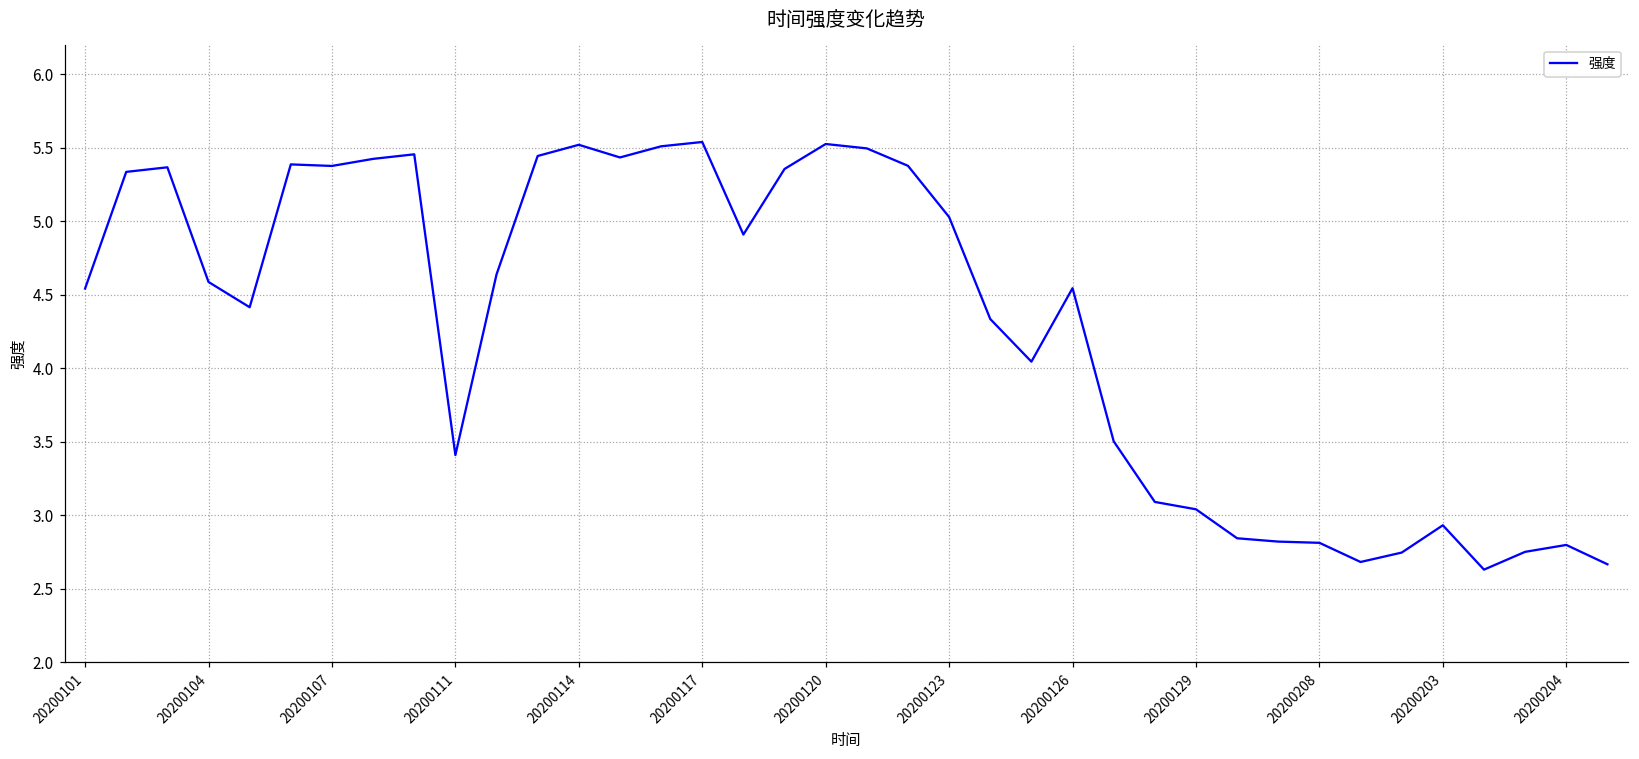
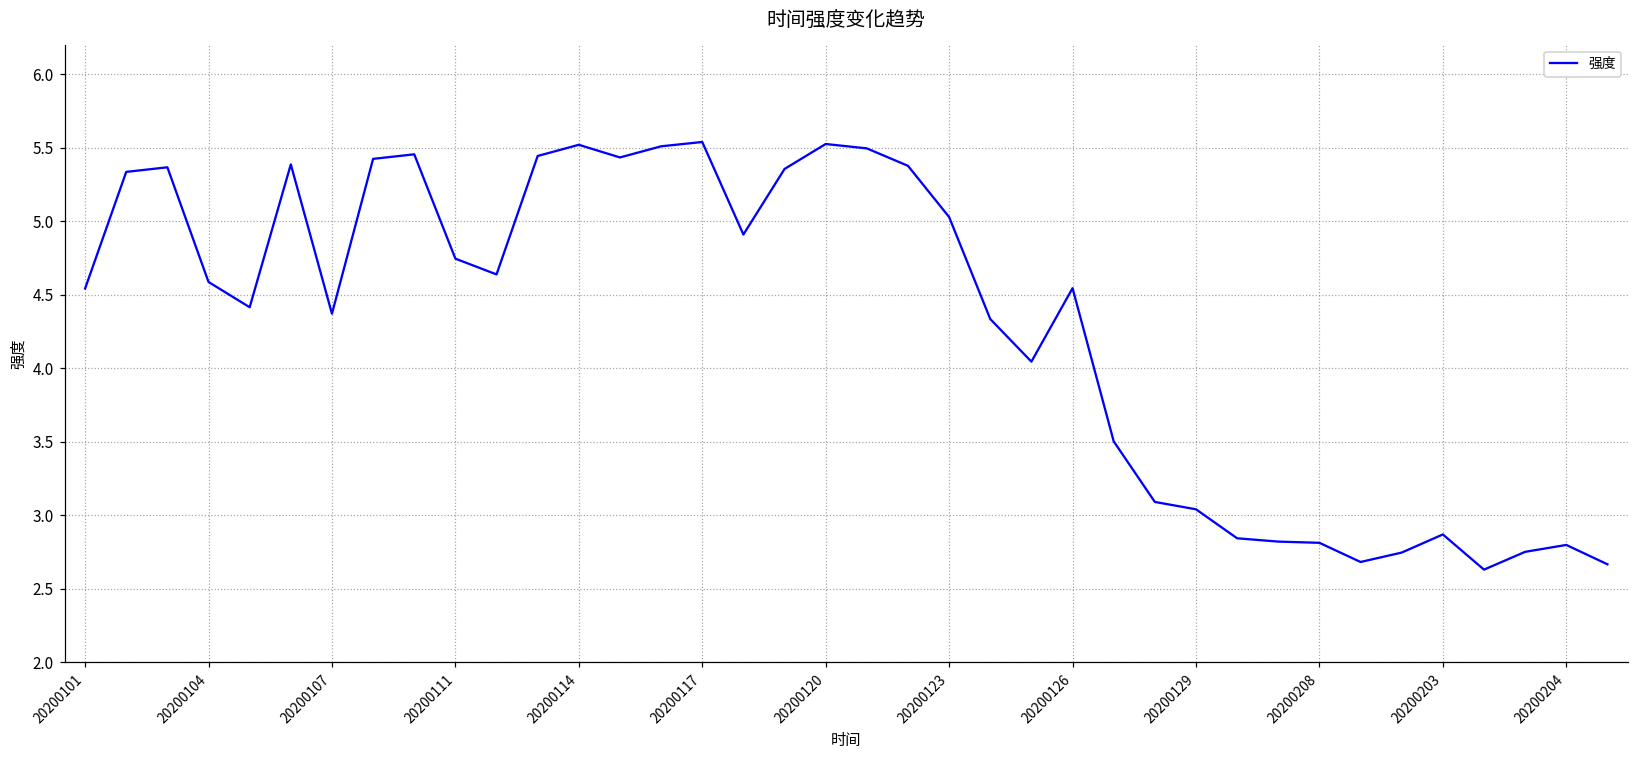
20200107: 5.38 -> 4.37
20200111: 3.41 -> 4.74
20200203: 2.93 -> 2.87
